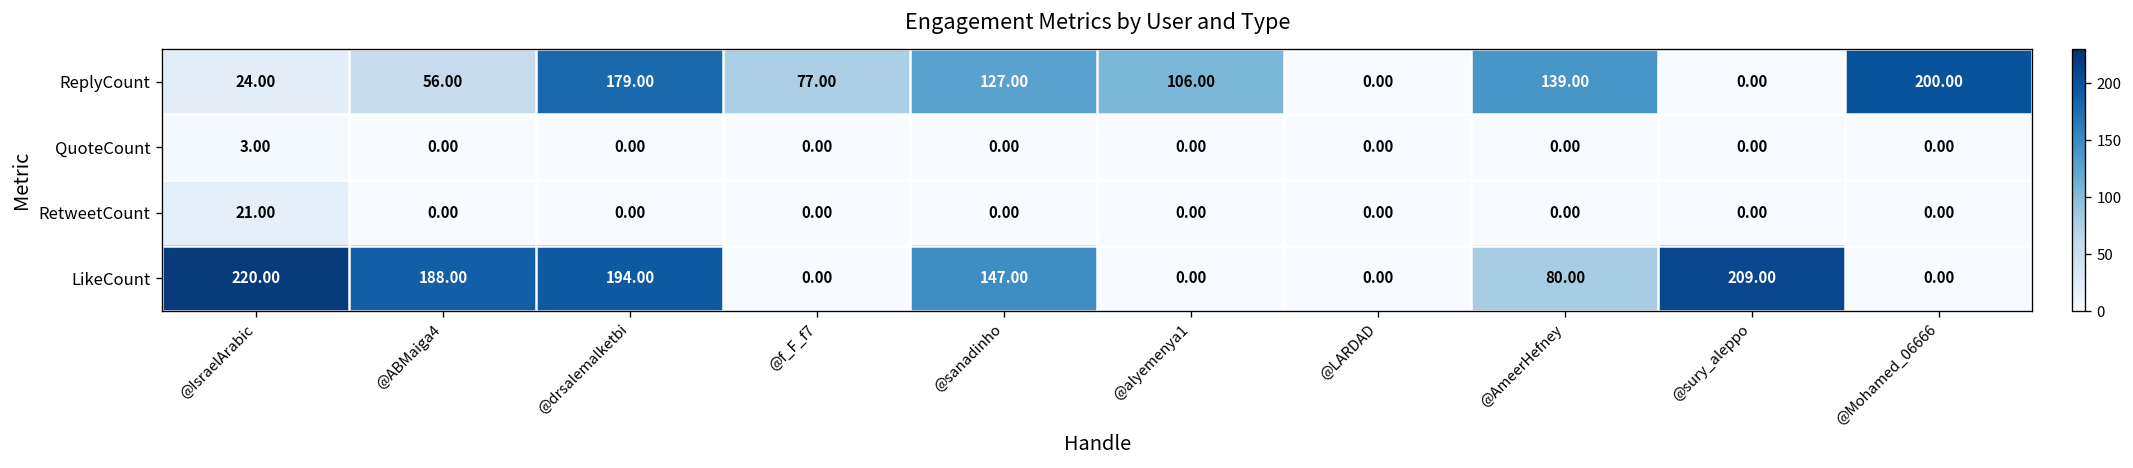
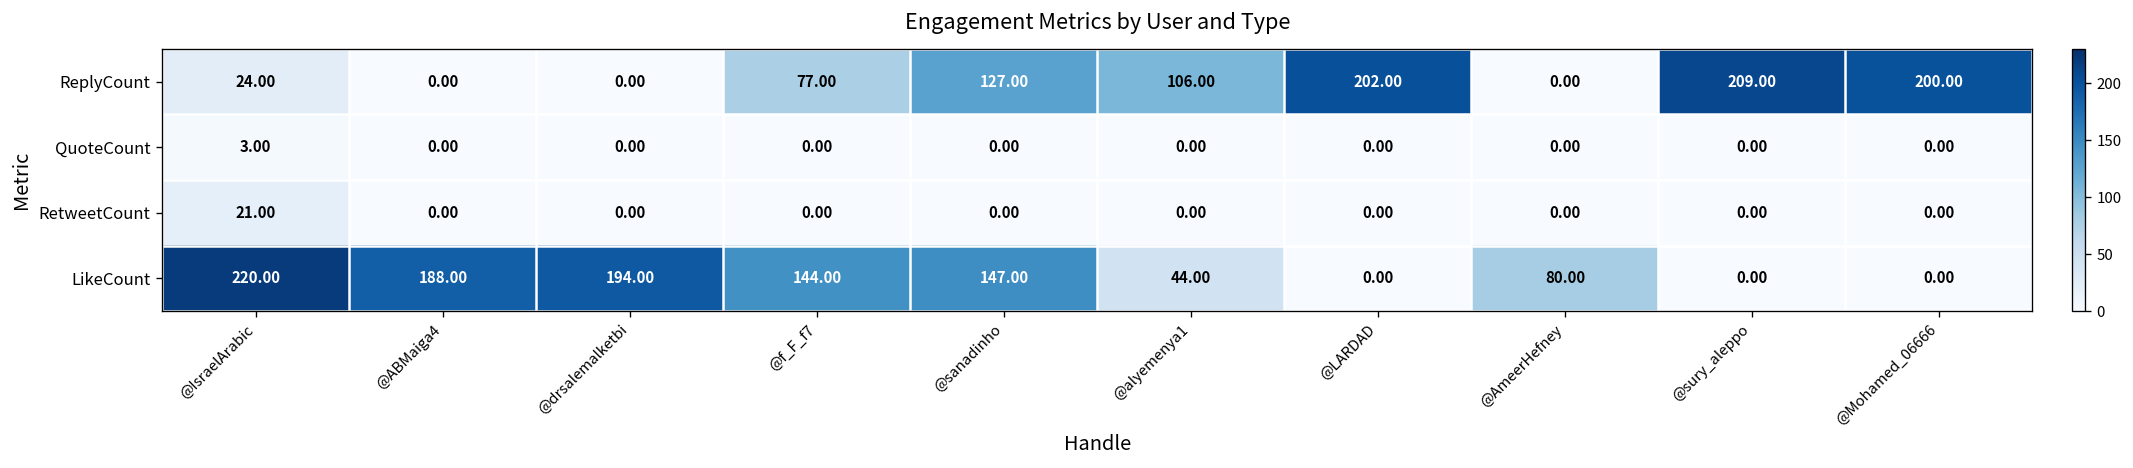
ReplyCount, @ABMaiga4: 56.00 -> 0.00
ReplyCount, @drsalemalketbi: 179.00 -> 0.00
ReplyCount, @LARDAD: 0.00 -> 202.00
ReplyCount, @AmeerHefney: 139.00 -> 0.00
ReplyCount, @sury_aleppo: 0.00 -> 209.00
LikeCount, @f_F_f7: 0.00 -> 144.00
LikeCount, @alyemenya1: 0.00 -> 44.00
LikeCount, @sury_aleppo: 209.00 -> 0.00
